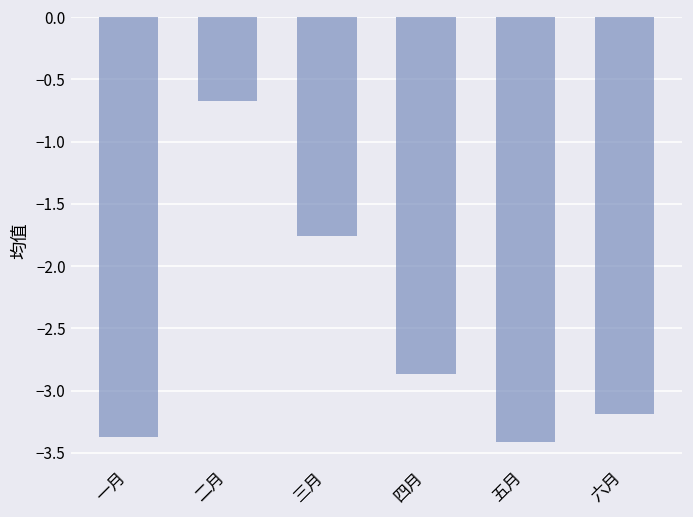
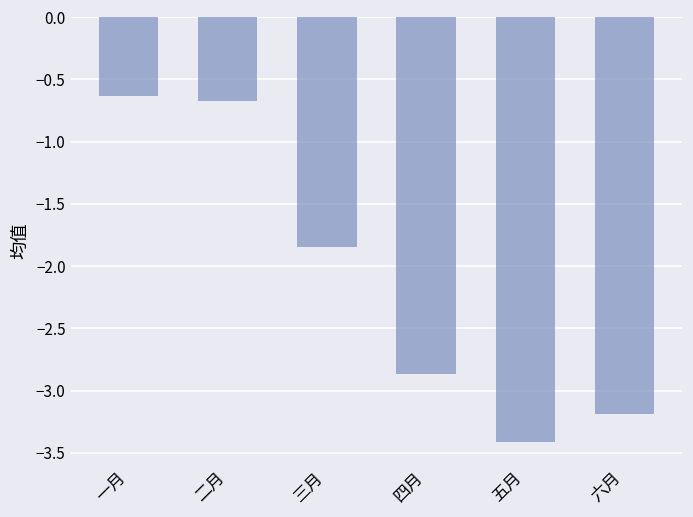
一月: -3.37 -> -0.64
三月: -1.76 -> -1.85
